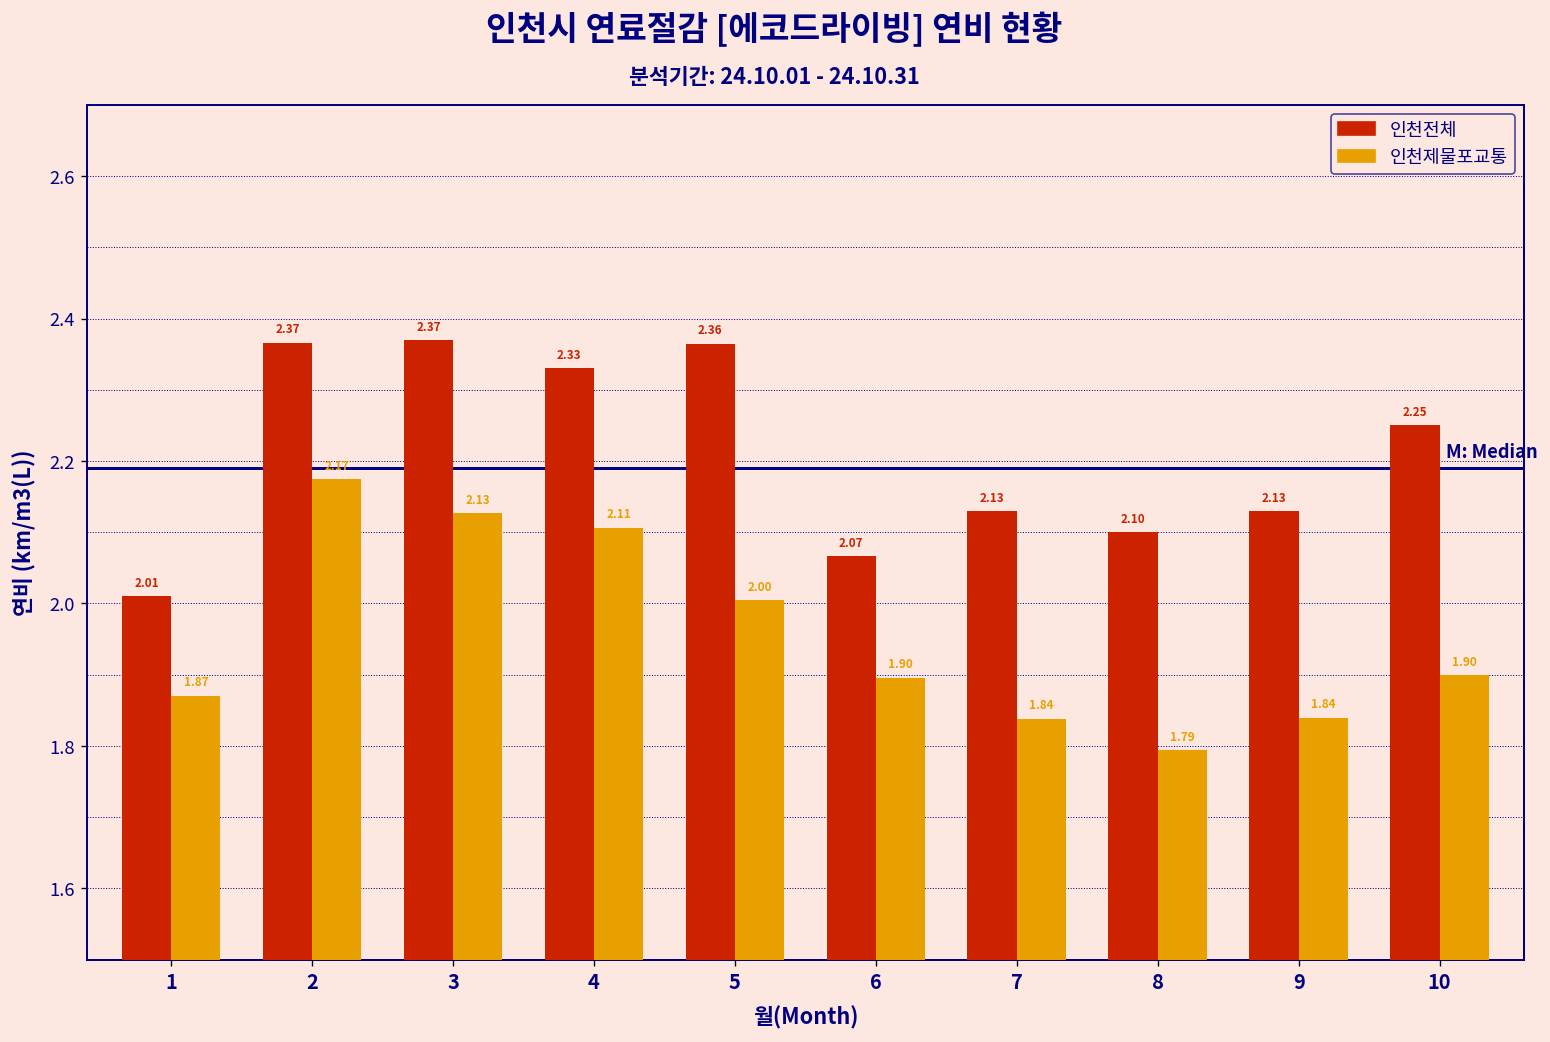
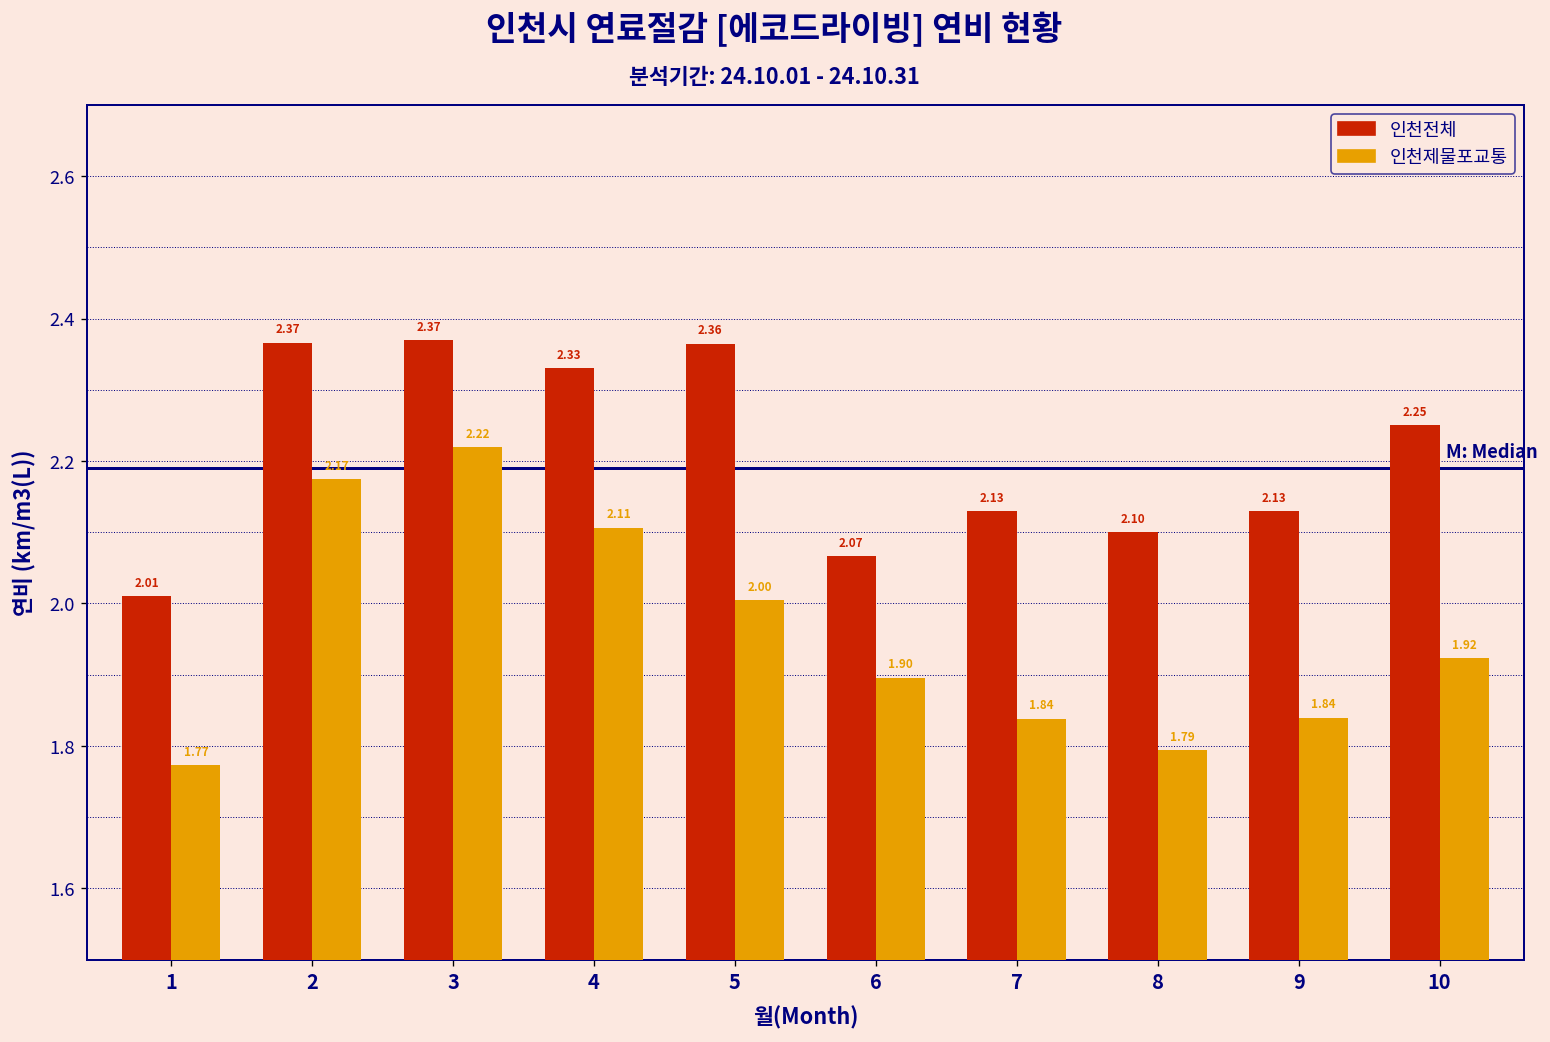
인천제물포교통, 1: 1.87 -> 1.77
인천제물포교통, 3: 2.13 -> 2.22
인천제물포교통, 10: 1.90 -> 1.92
